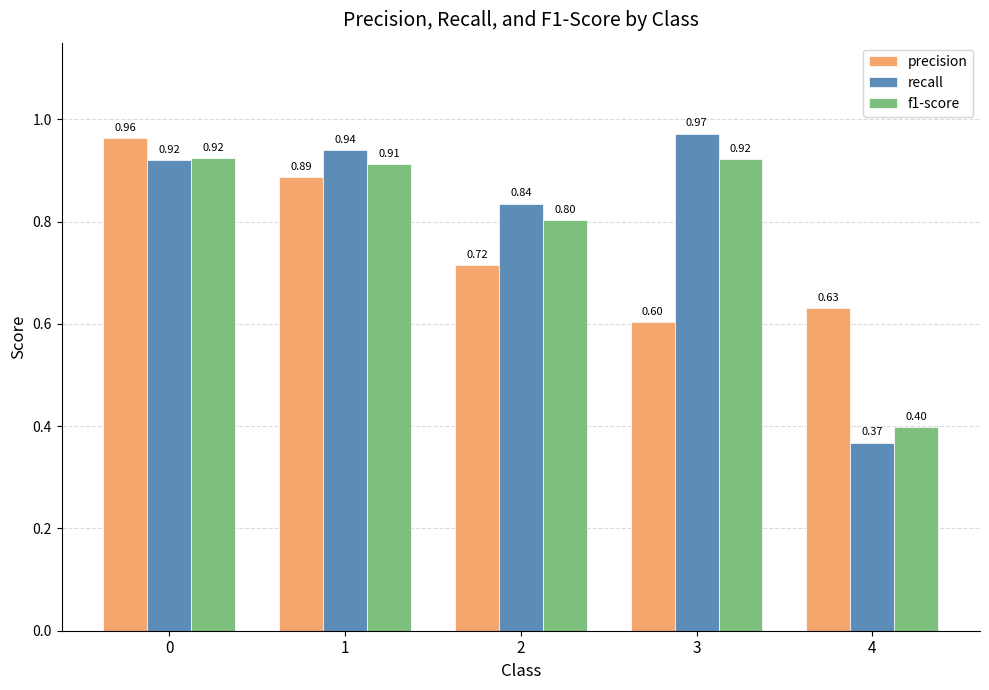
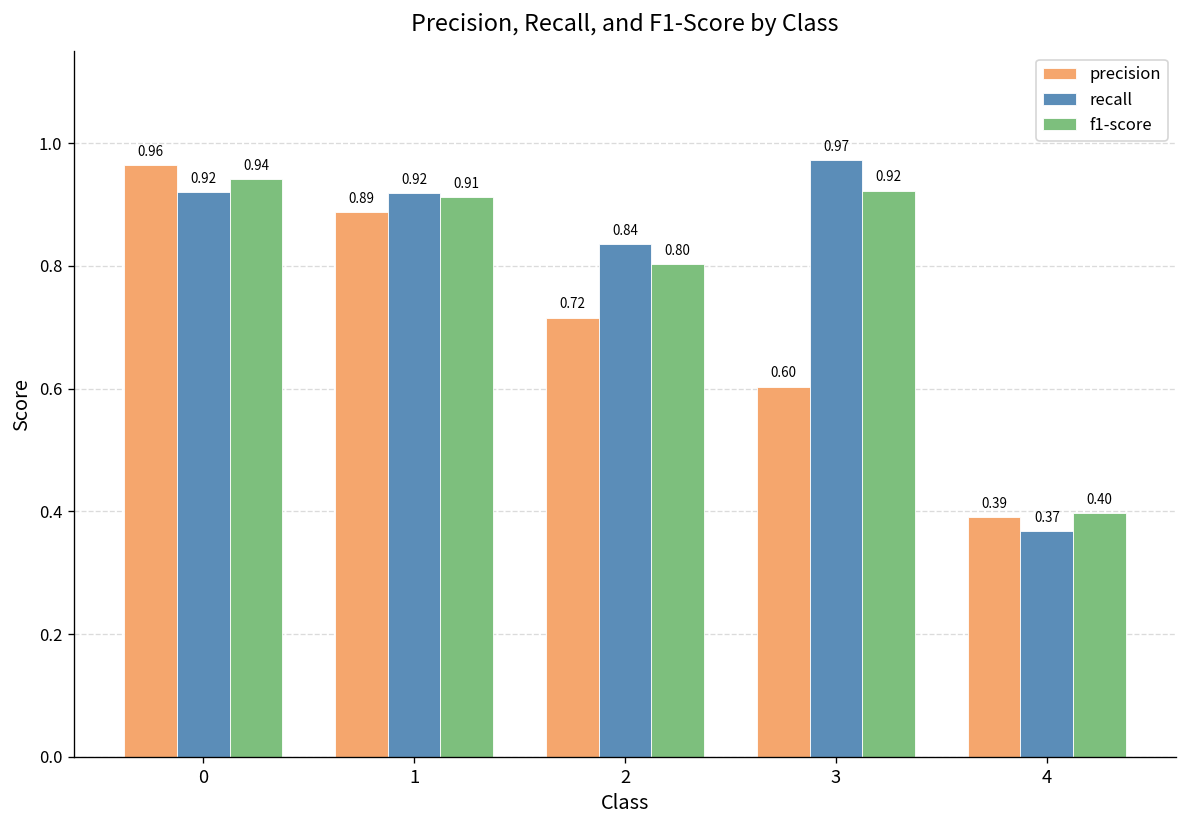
f1-score, 0: 0.92 -> 0.94
recall, 1: 0.94 -> 0.92
precision, 4: 0.63 -> 0.39
